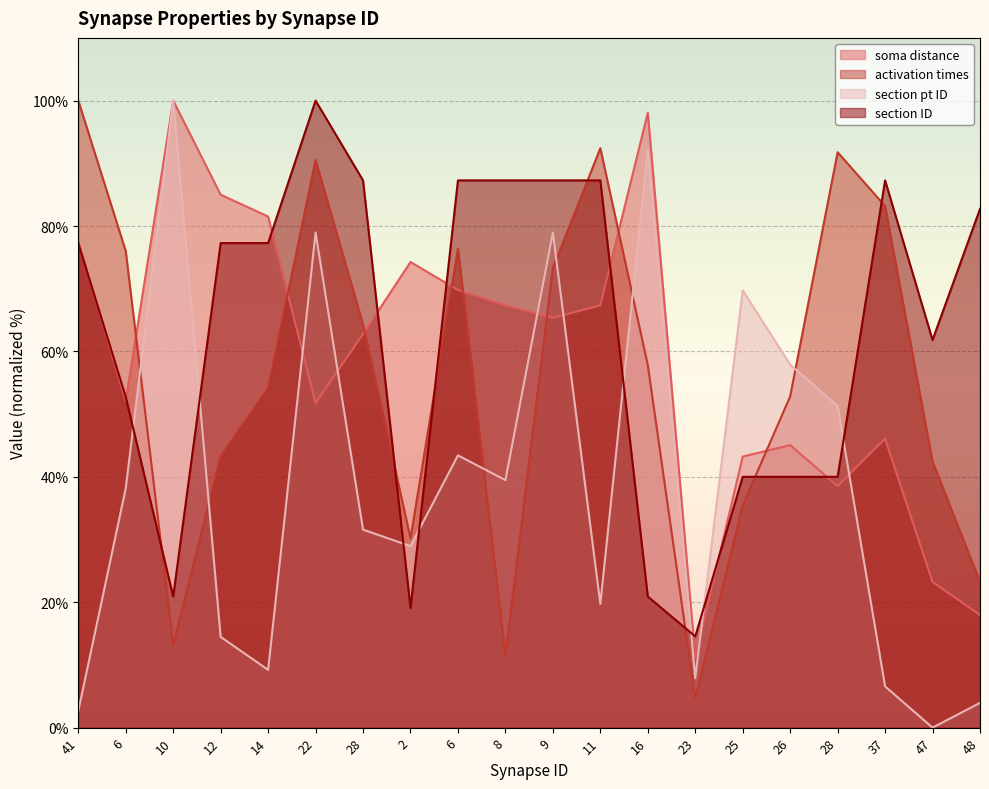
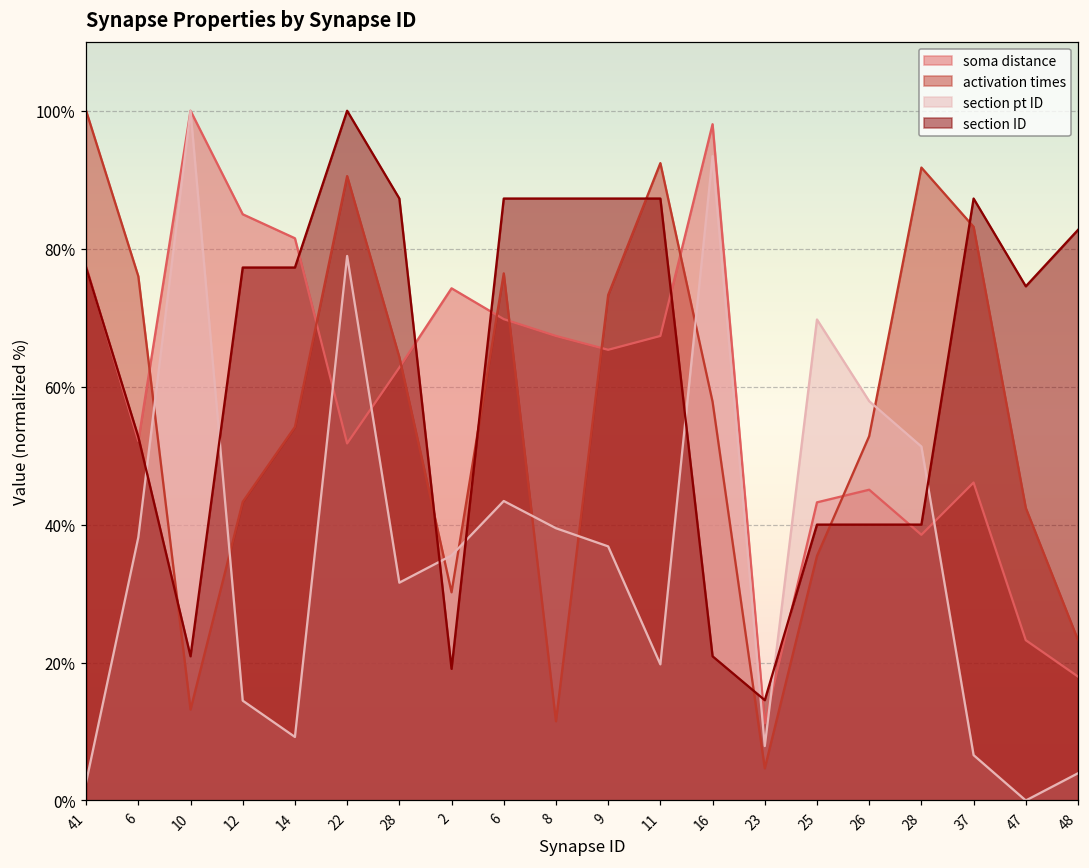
section pt ID, 2: 29% -> 36%
section pt ID, 9: 79% -> 37%
section pt ID, 16: 92% -> 93%
section ID, 47: 62% -> 75%
